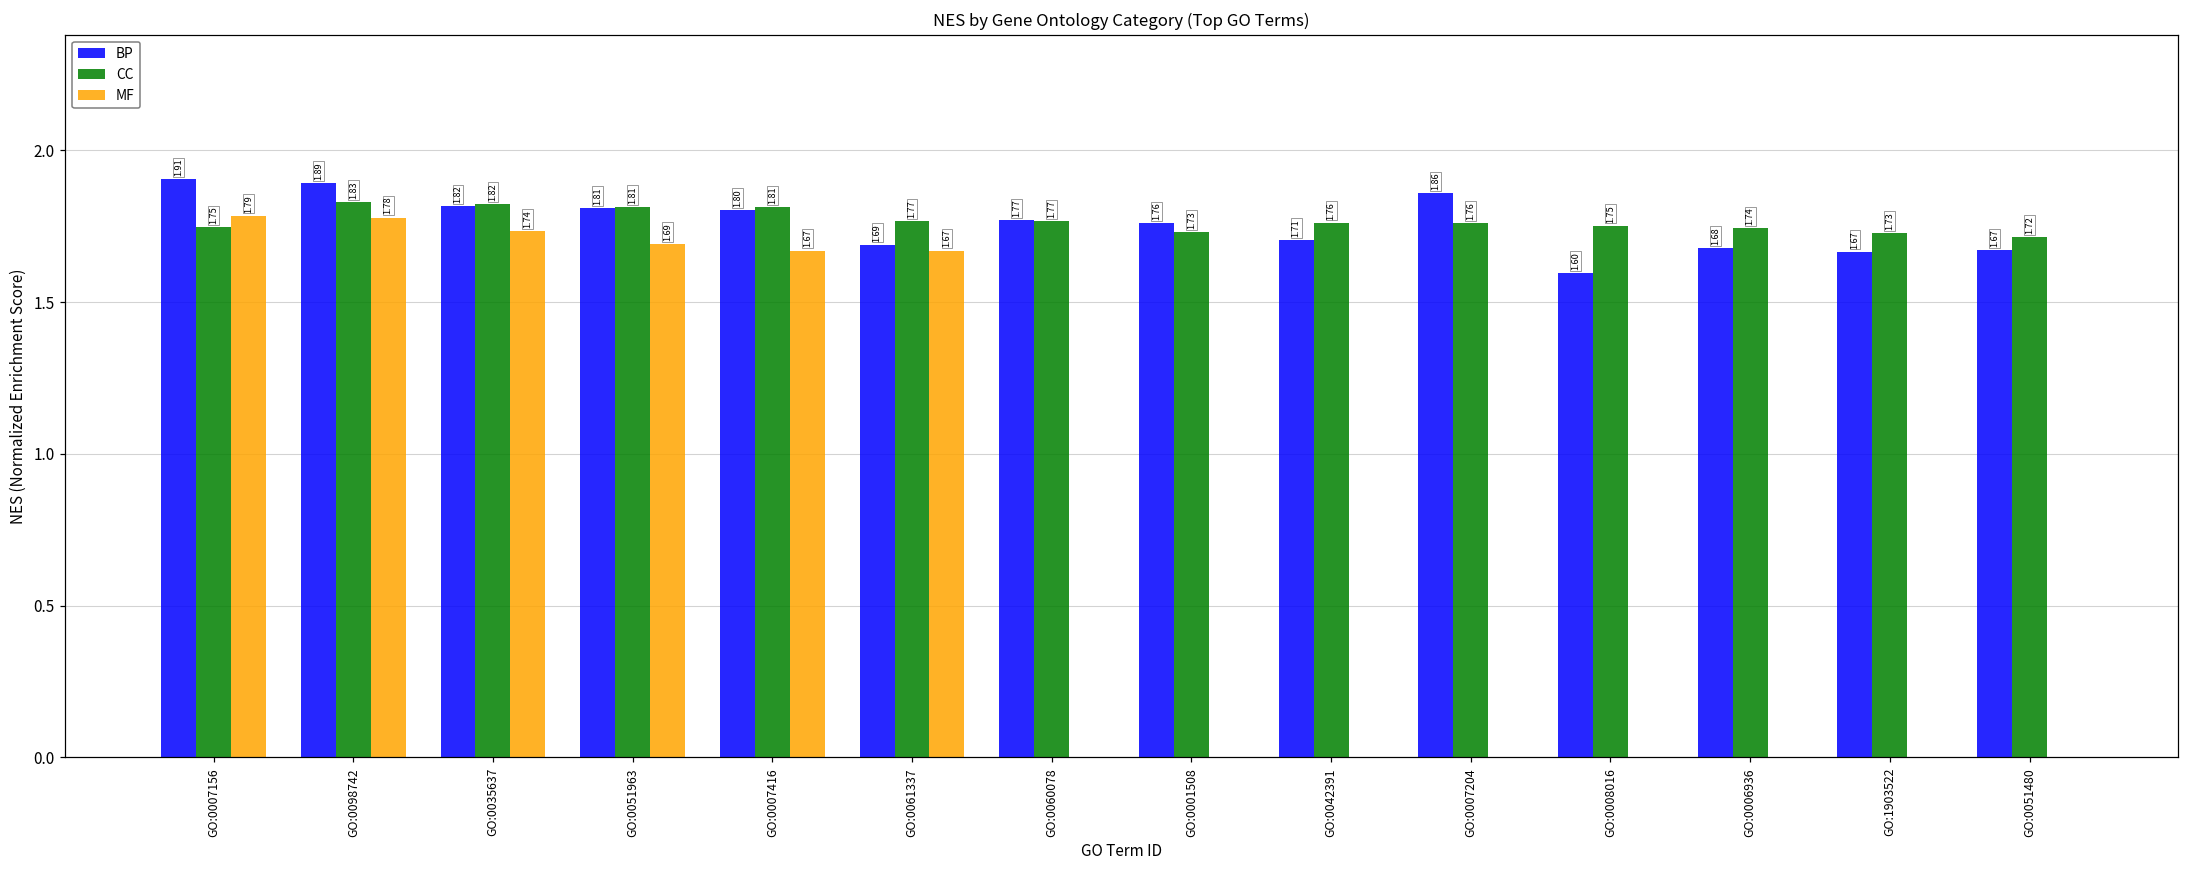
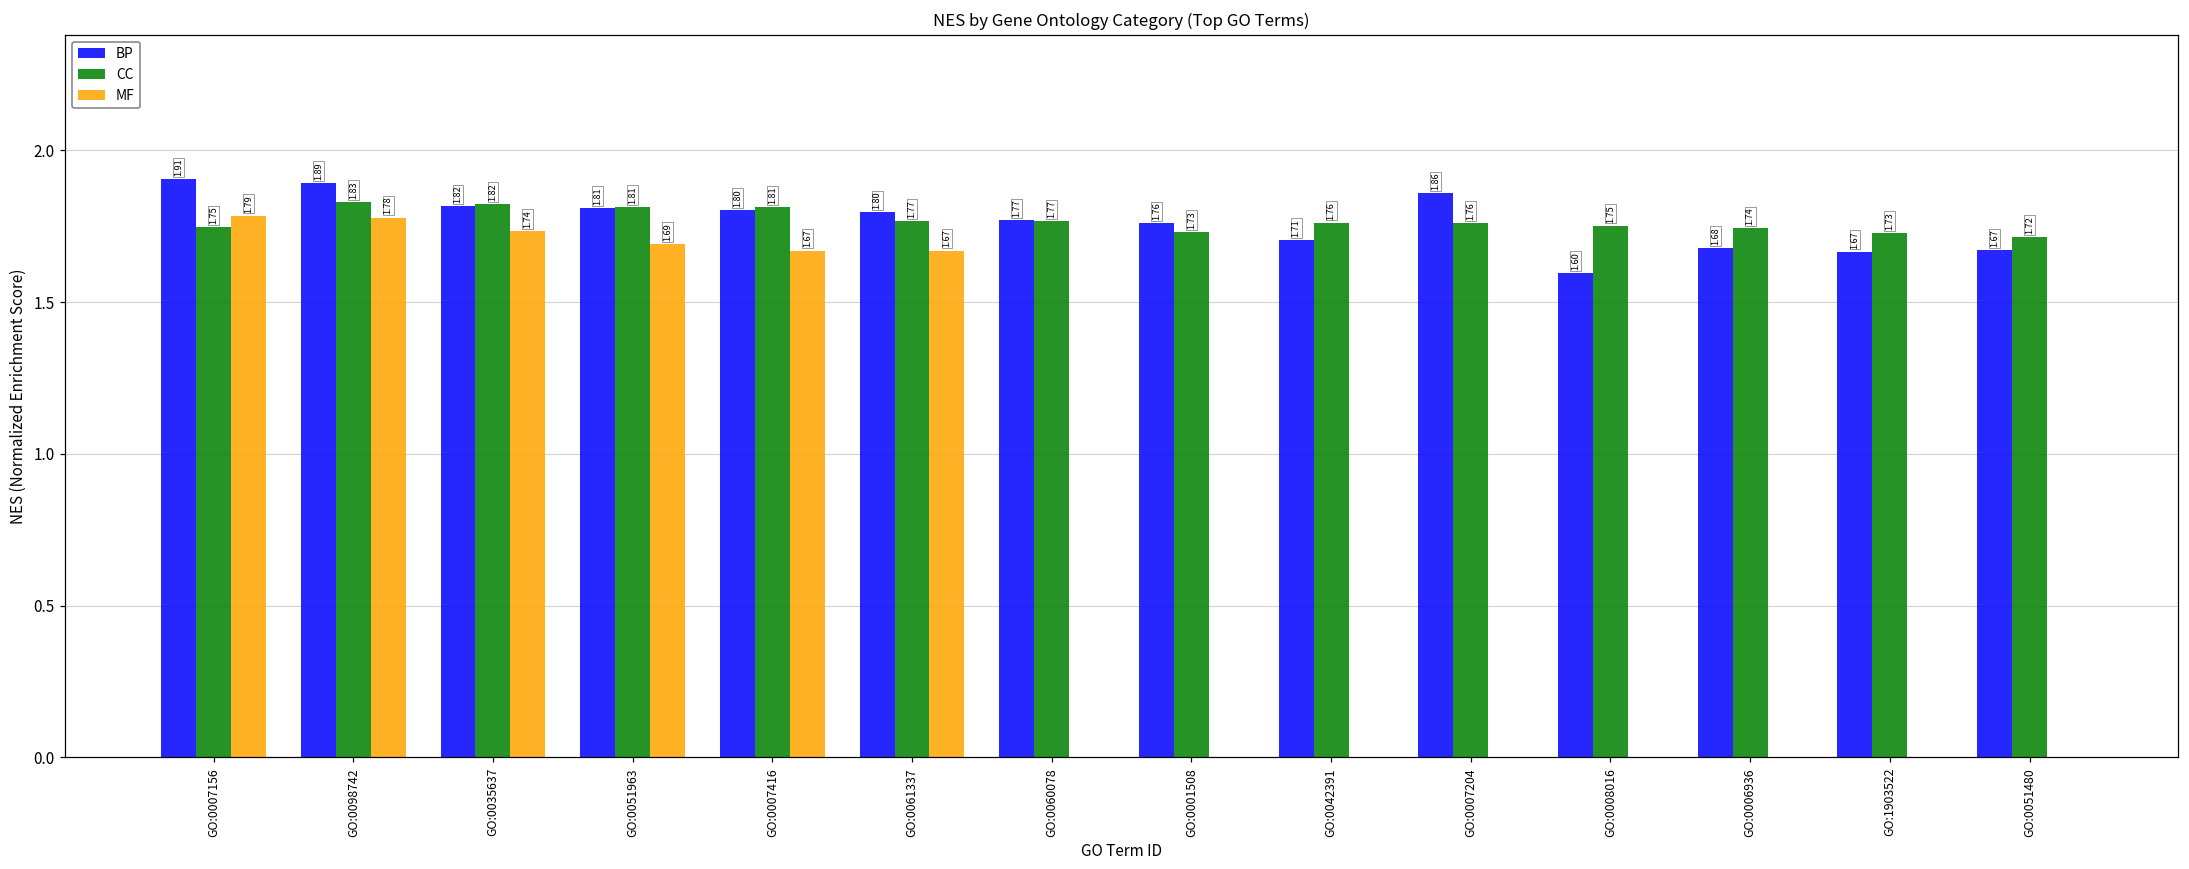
BP, GO:0061337: 1.69 -> 1.80
